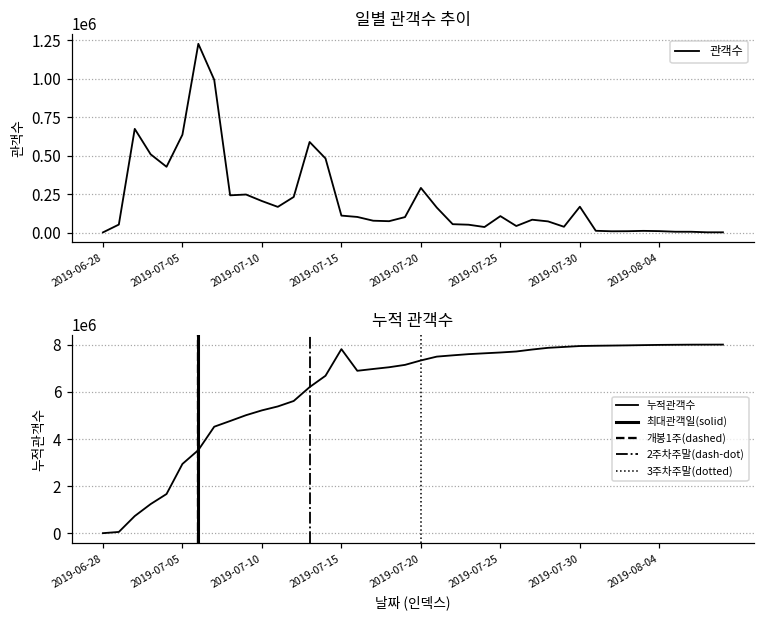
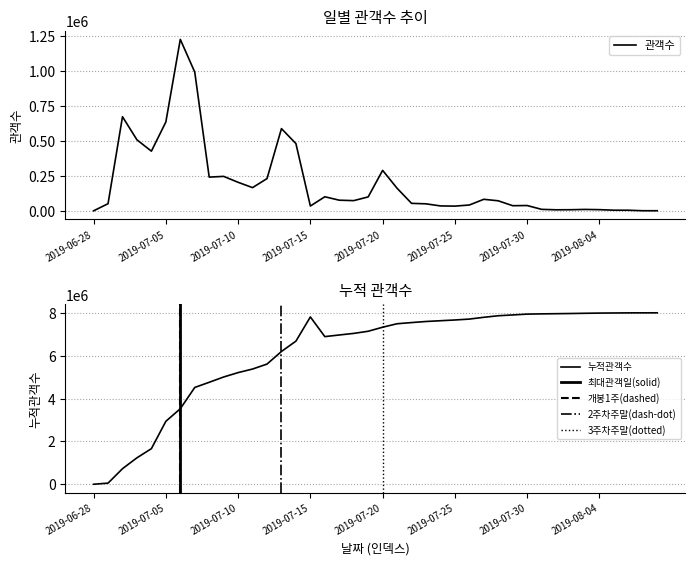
일별 관객수 추이, 2019-07-15: 110000 -> 40000
일별 관객수 추이, 2019-07-25: 110000 -> 30000
일별 관객수 추이, 2019-07-30: 170000 -> 40000
